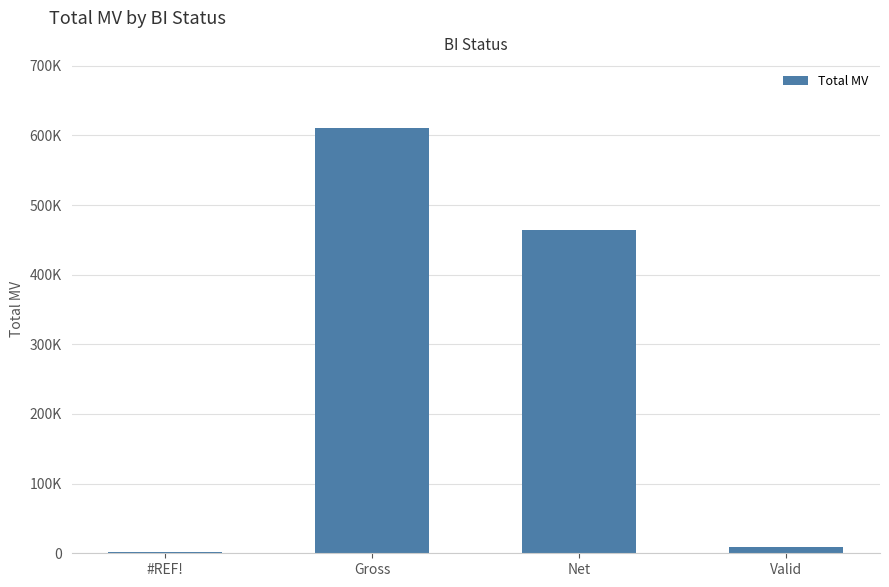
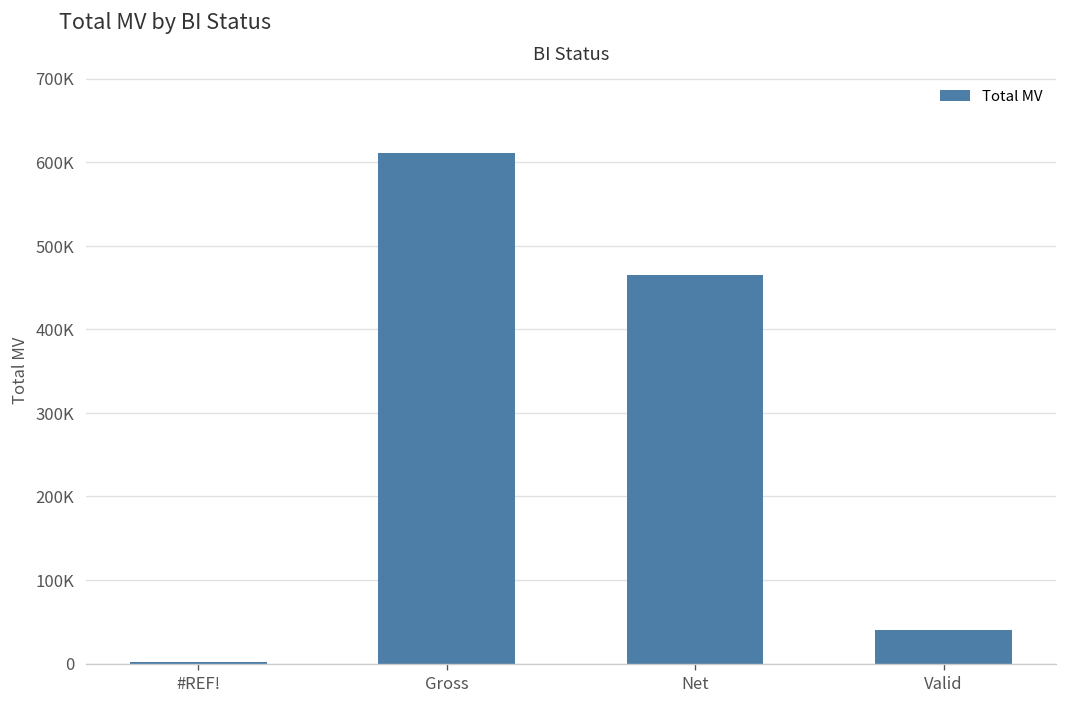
Valid: 10000 -> 40000
